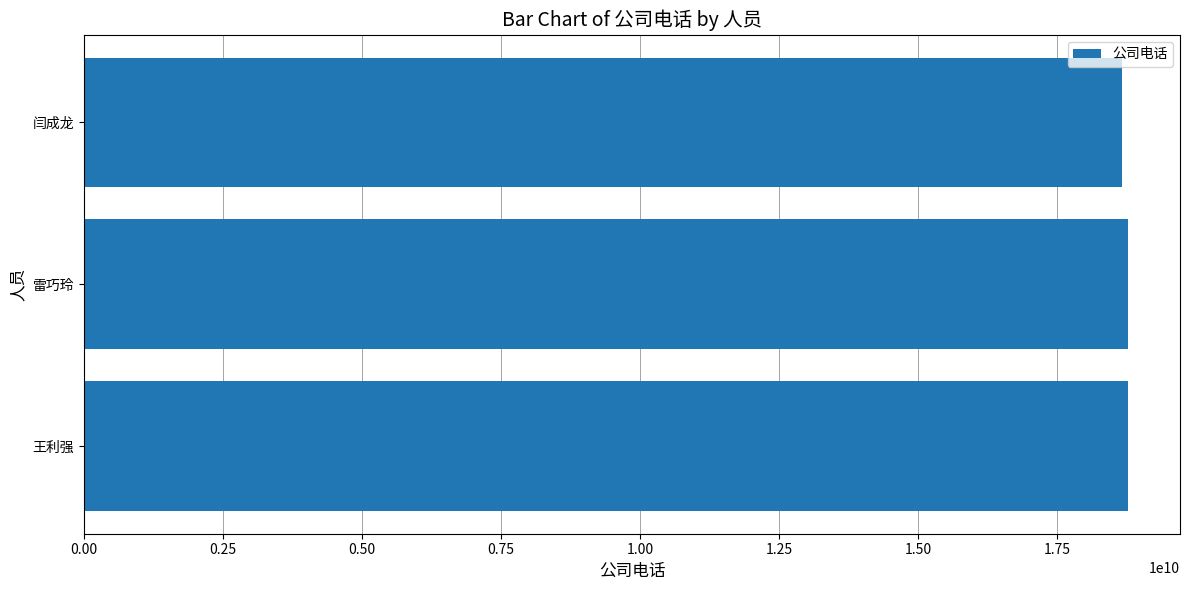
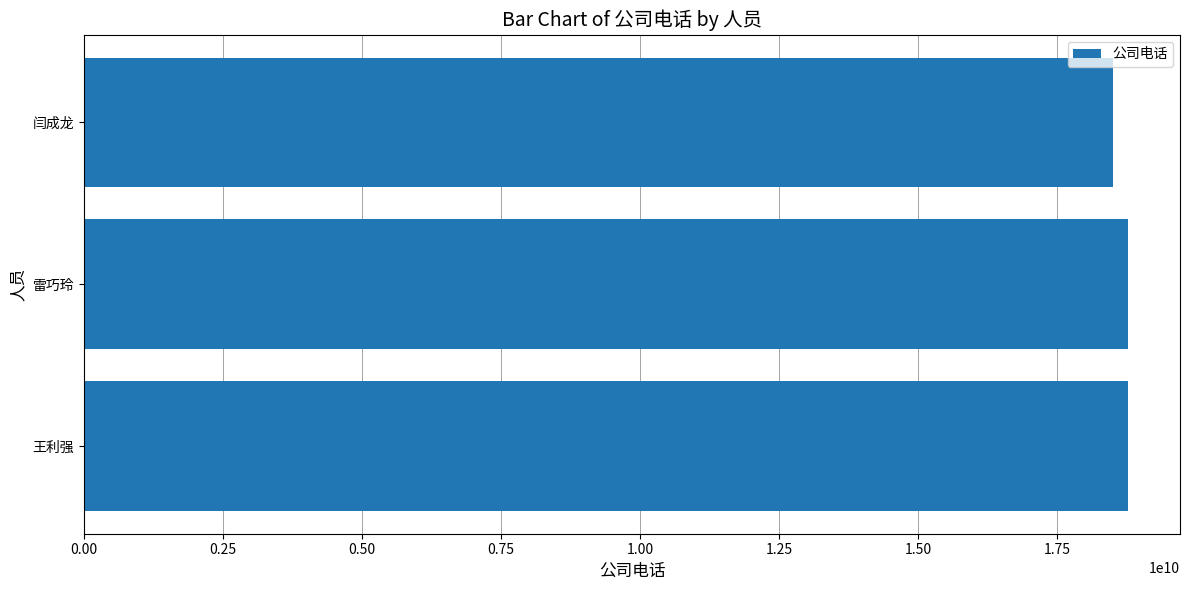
闫成龙: 18700000000 -> 18500000000
